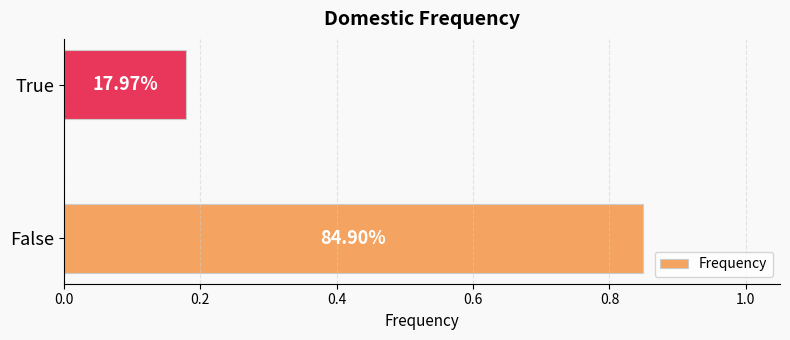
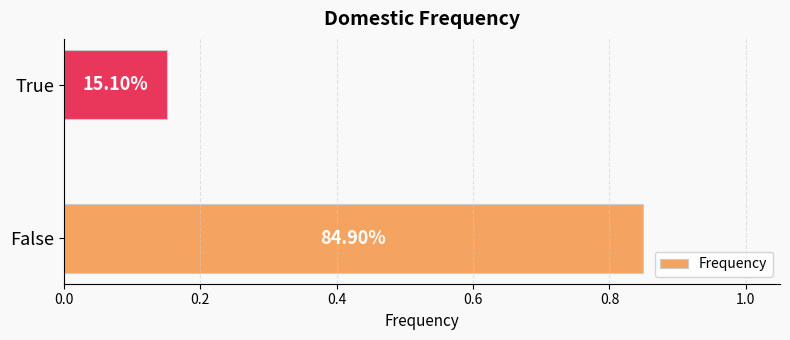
True: 17.97% -> 15.10%
